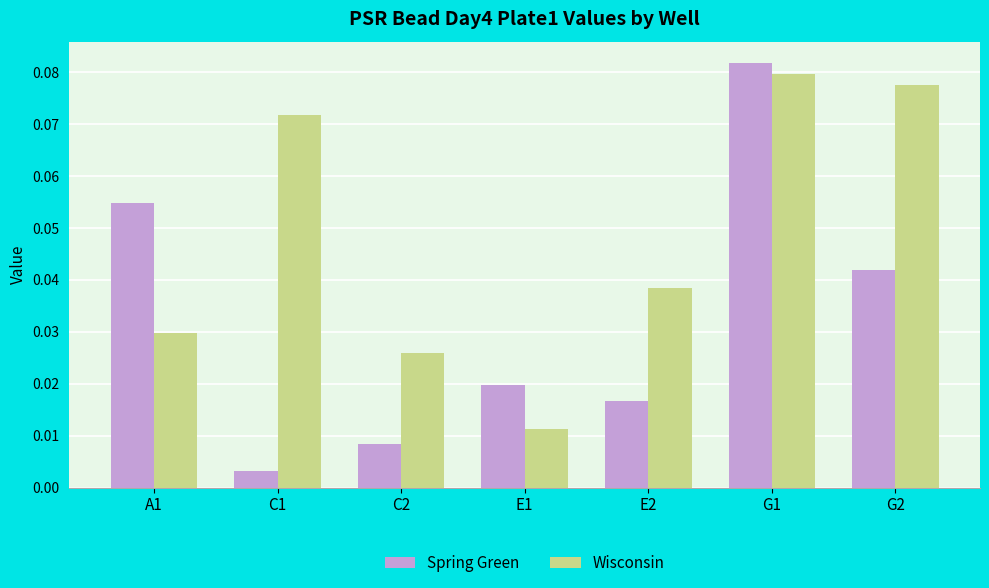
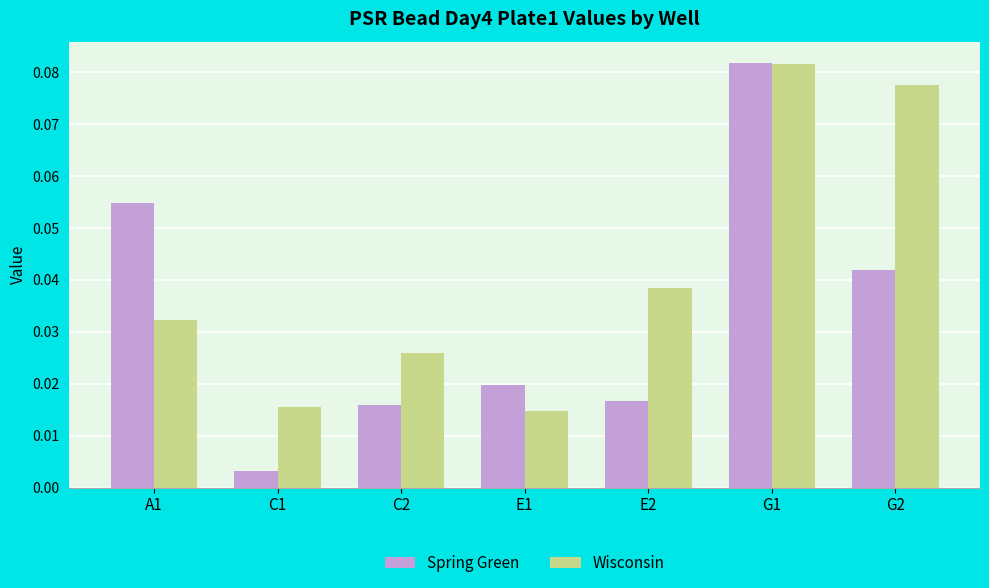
Wisconsin, A1: 0.030 -> 0.032
Wisconsin, C1: 0.072 -> 0.016
Spring Green, C2: 0.008 -> 0.016
Wisconsin, E1: 0.011 -> 0.015
Wisconsin, G1: 0.080 -> 0.082
